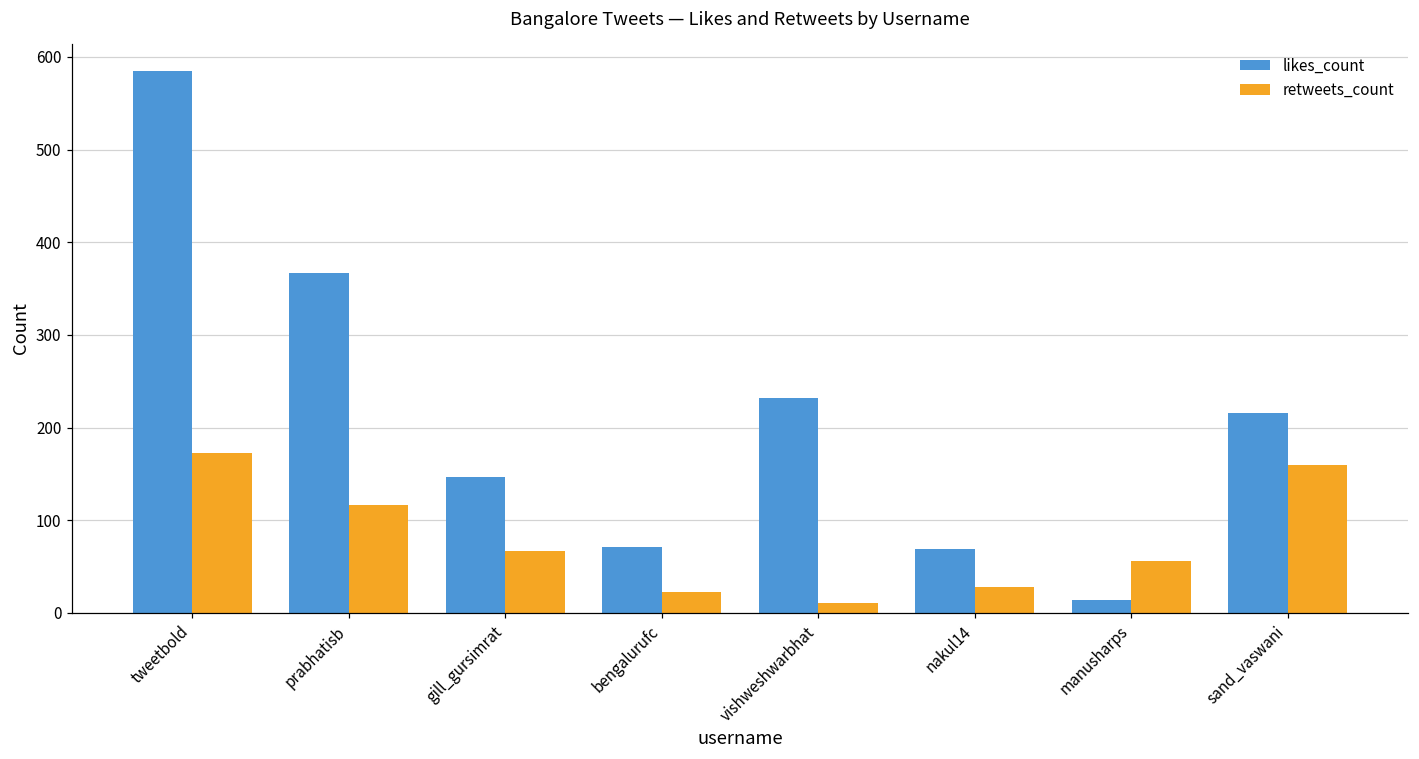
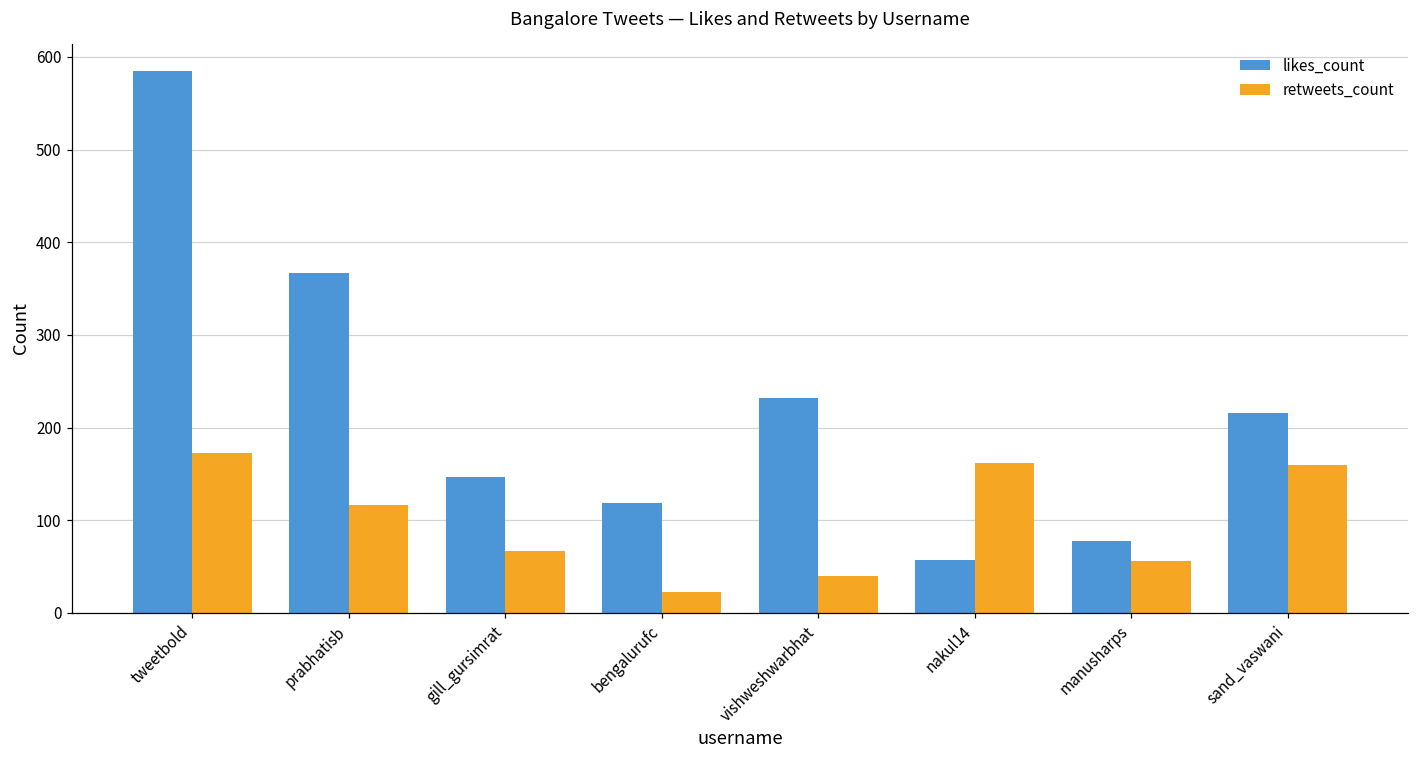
likes_count, bengalurufc: 70 -> 120
retweets_count, vishweshwarbhat: 10 -> 40
likes_count, nakul14: 70 -> 60
retweets_count, nakul14: 30 -> 160
likes_count, manusharps: 10 -> 80
